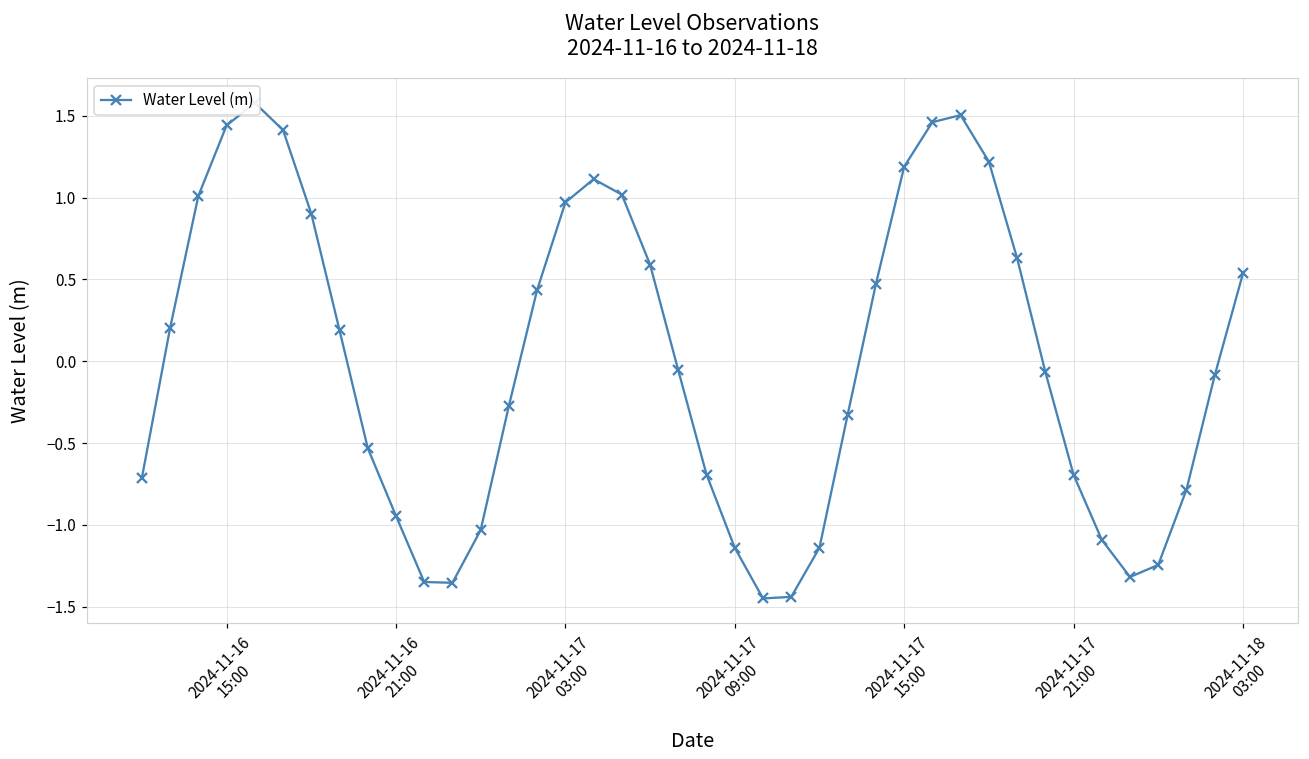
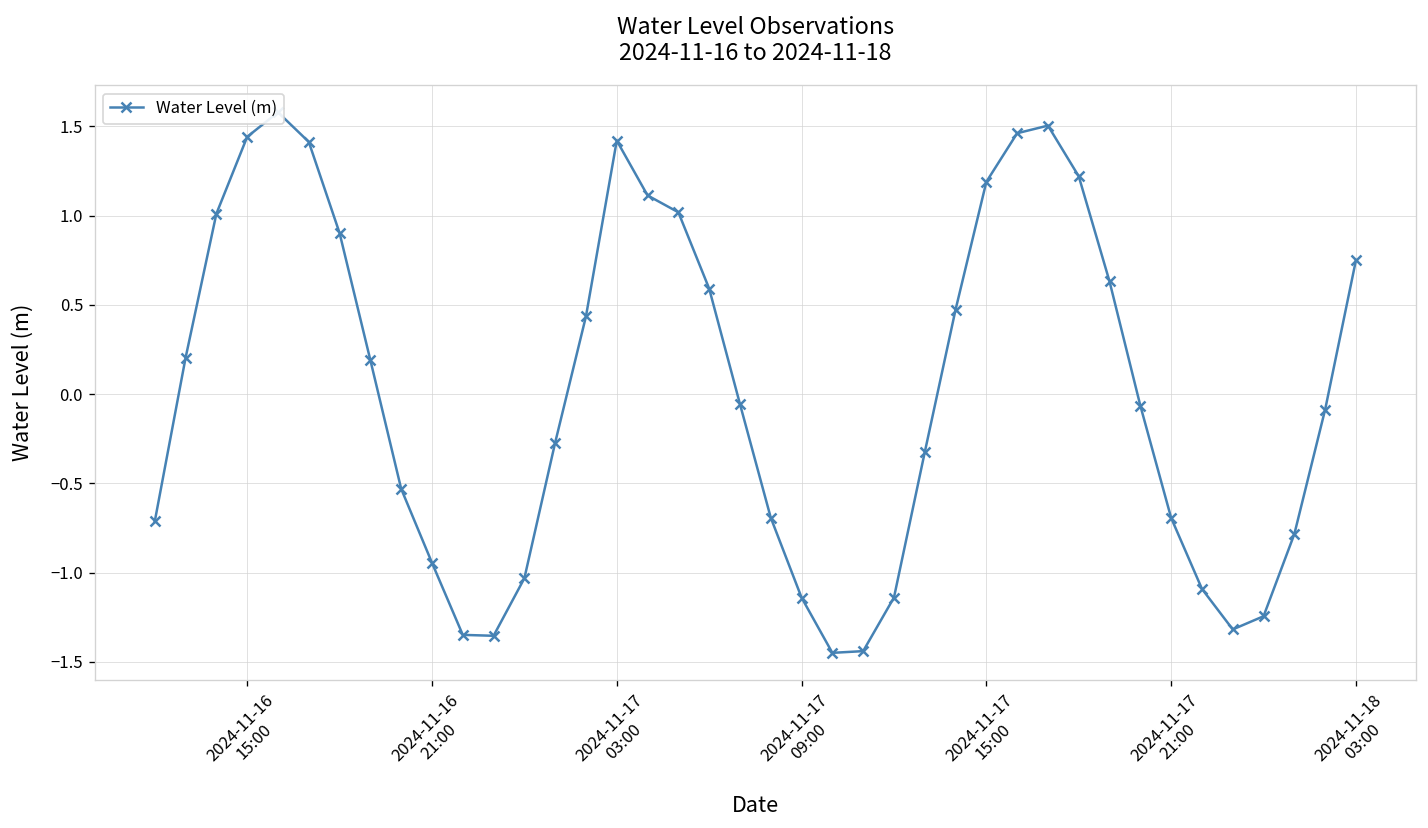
2024-11-17 03:00: 0.97 -> 1.42
2024-11-18 03:00: 0.54 -> 0.75
